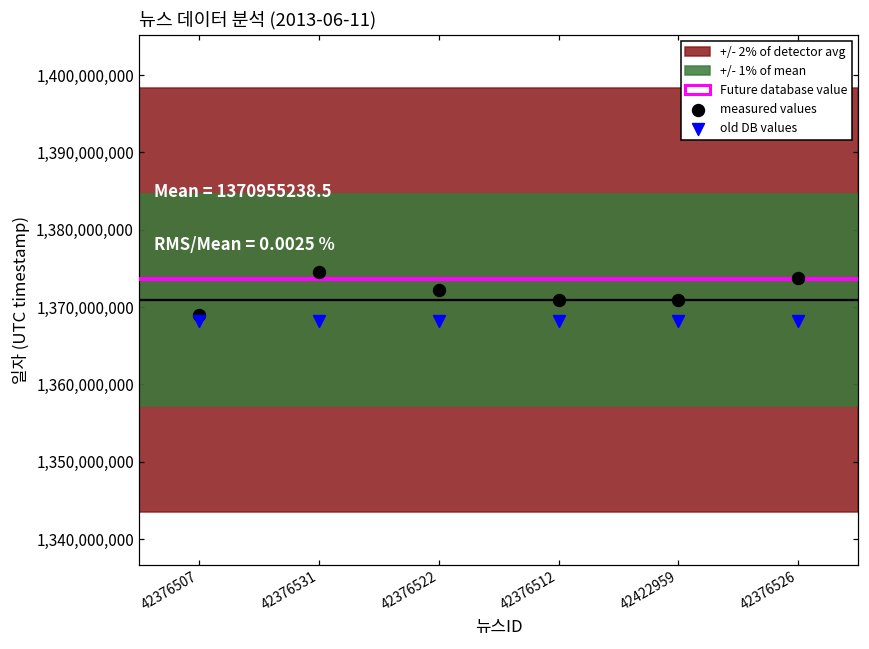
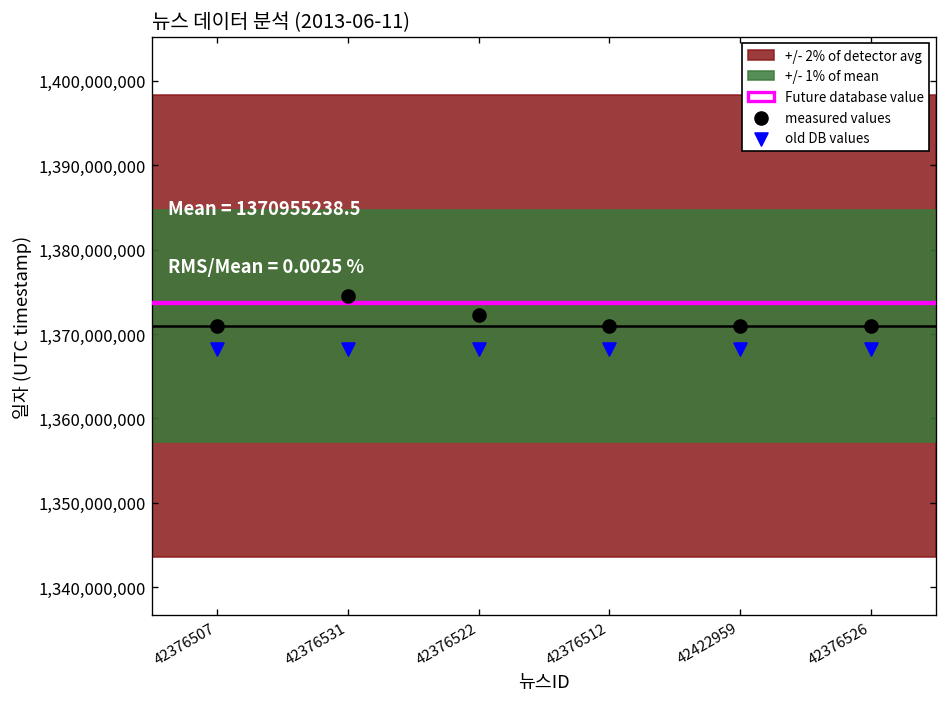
measured values, 42376507: 1,369,000,000 -> 1,371,000,000
measured values, 42376526: 1,374,000,000 -> 1,371,000,000
